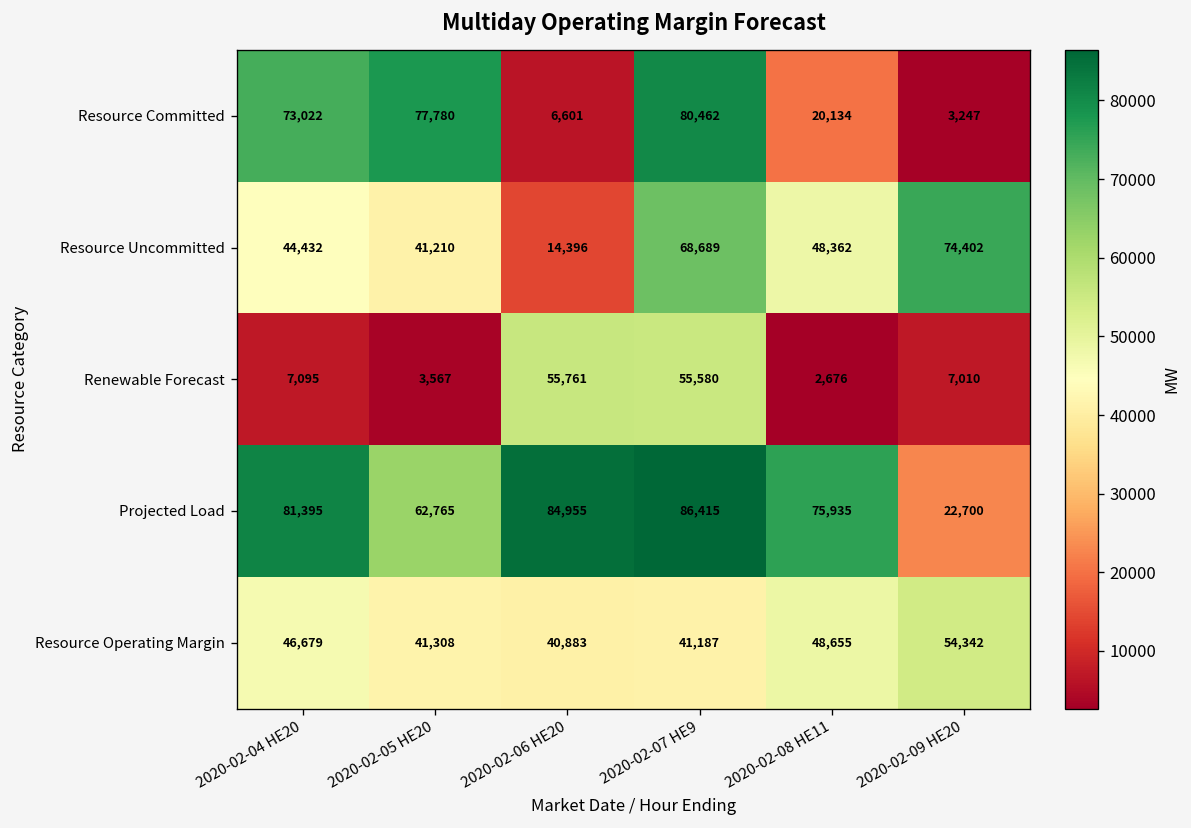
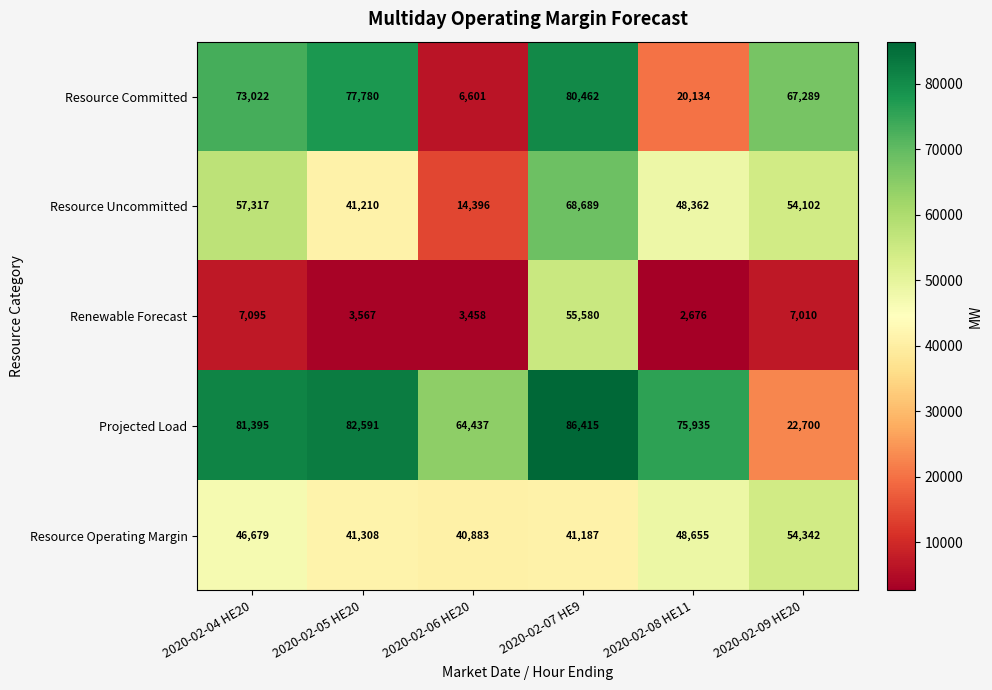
Resource Committed, 2020-02-09 HE20: 3,247 -> 67,289
Resource Uncommitted, 2020-02-04 HE20: 44,432 -> 57,317
Resource Uncommitted, 2020-02-09 HE20: 74,402 -> 54,102
Renewable Forecast, 2020-02-06 HE20: 55,761 -> 3,458
Projected Load, 2020-02-05 HE20: 62,765 -> 82,591
Projected Load, 2020-02-06 HE20: 84,955 -> 64,437
